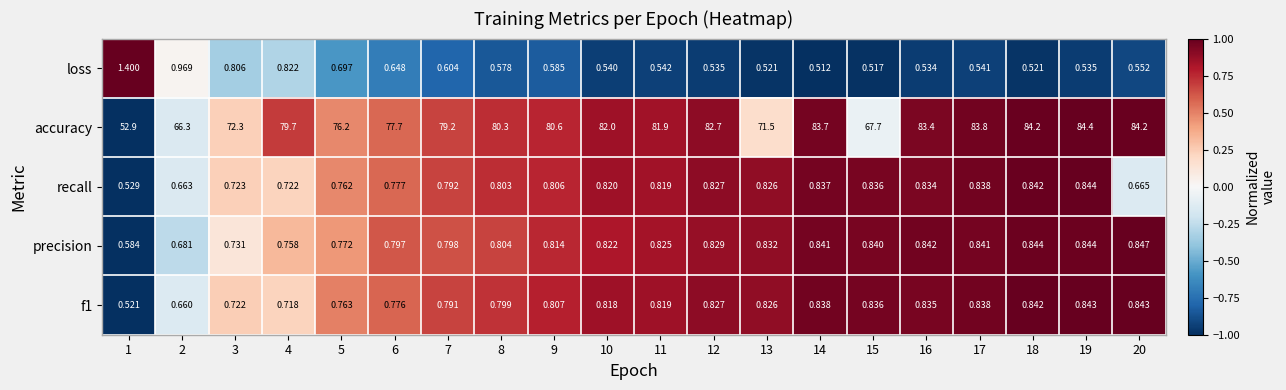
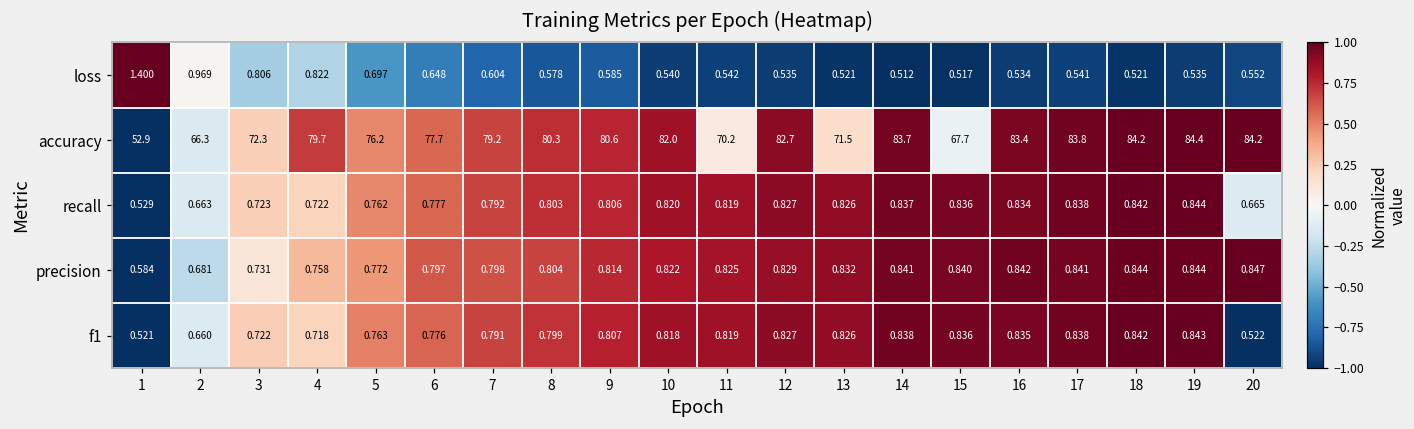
accuracy, 11: 81.9 -> 70.2
f1, 20: 0.843 -> 0.522
